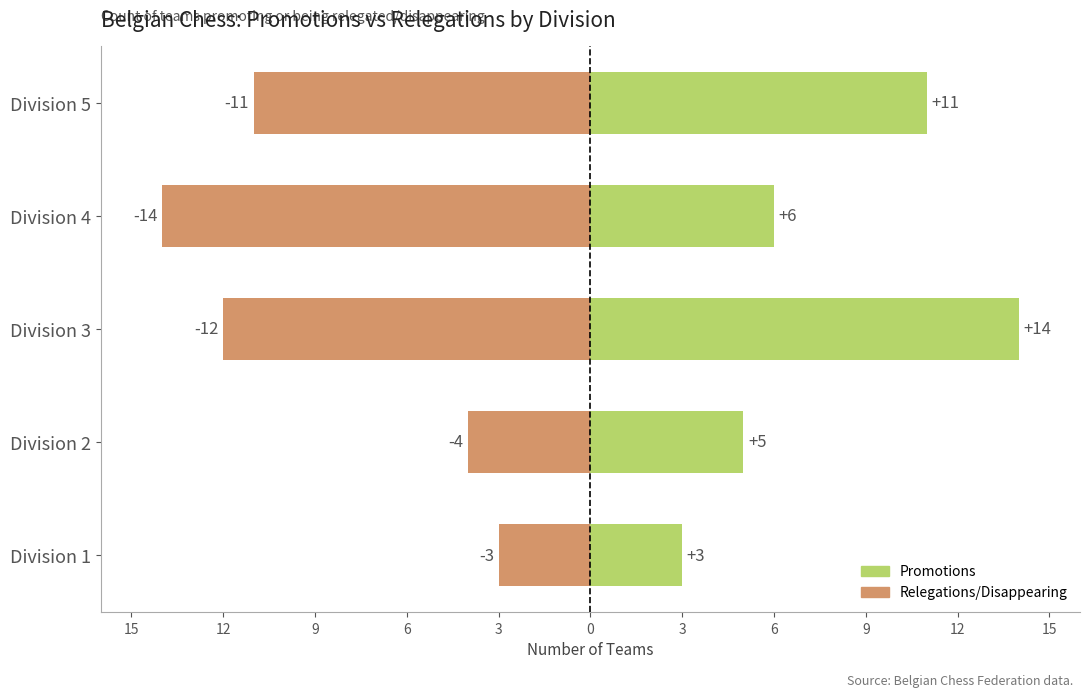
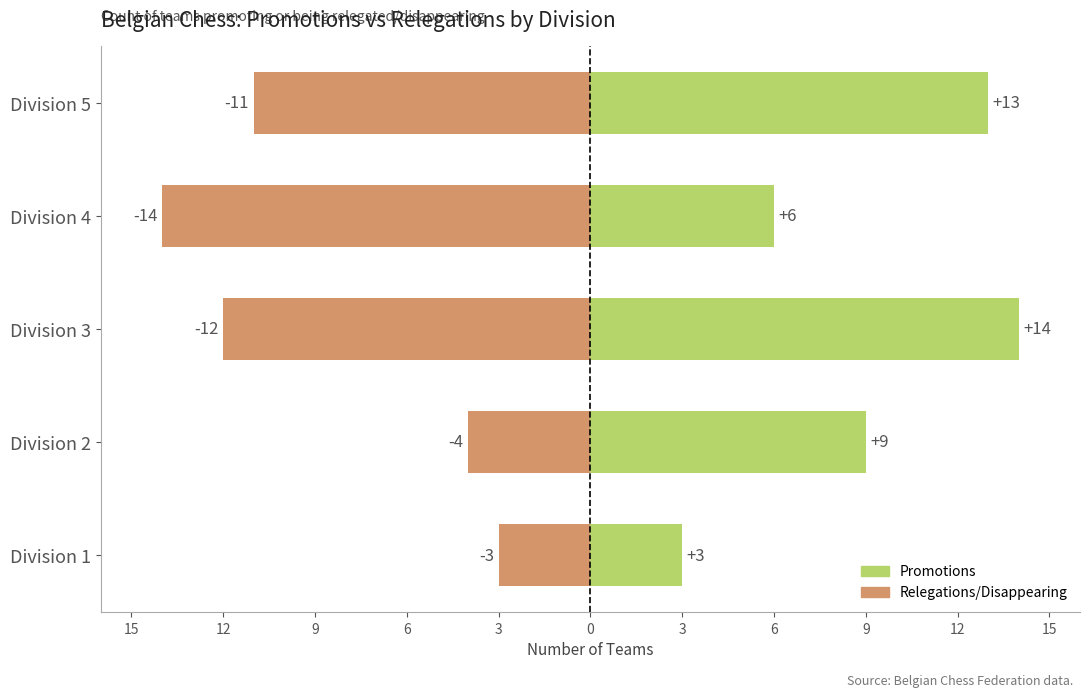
Promotions, Division 5: +11 -> +13
Promotions, Division 2: +5 -> +9
